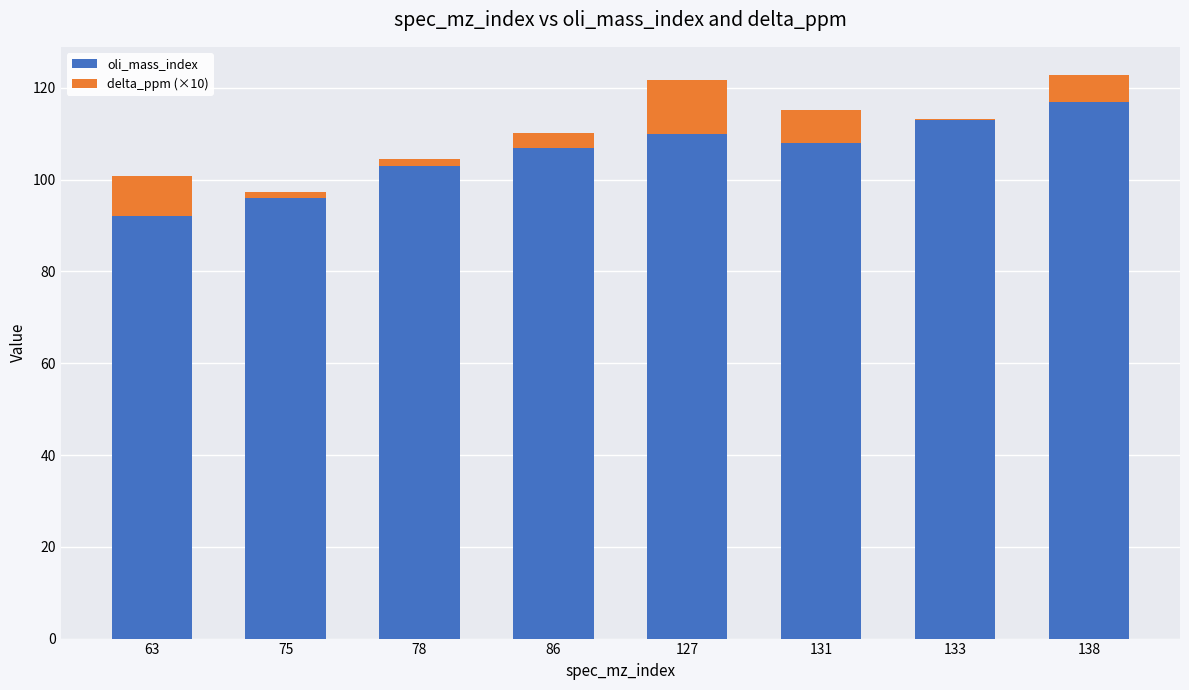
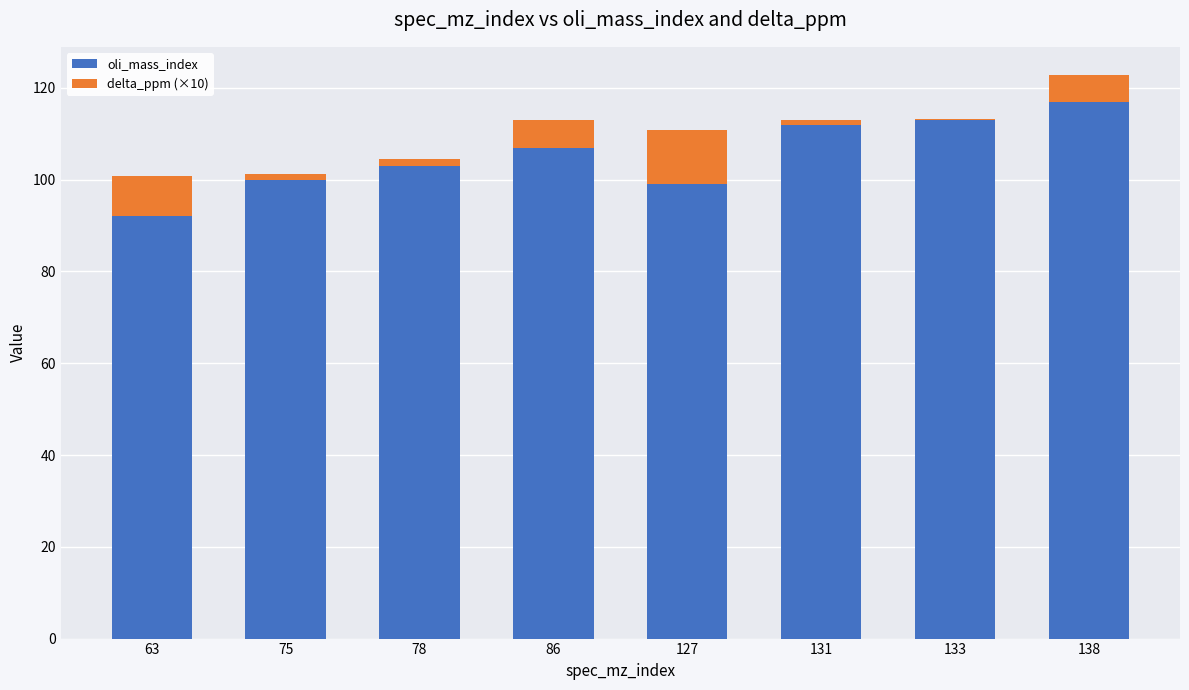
oli_mass_index, 75: 96 -> 100
delta_ppm (×10), 86: 3 -> 6
oli_mass_index, 127: 110 -> 99
oli_mass_index, 131: 108 -> 112
delta_ppm (×10), 131: 7 -> 1
